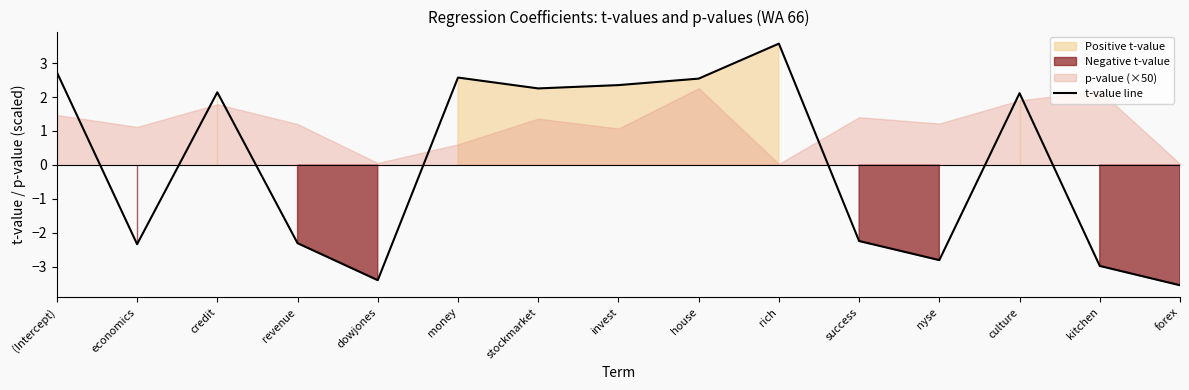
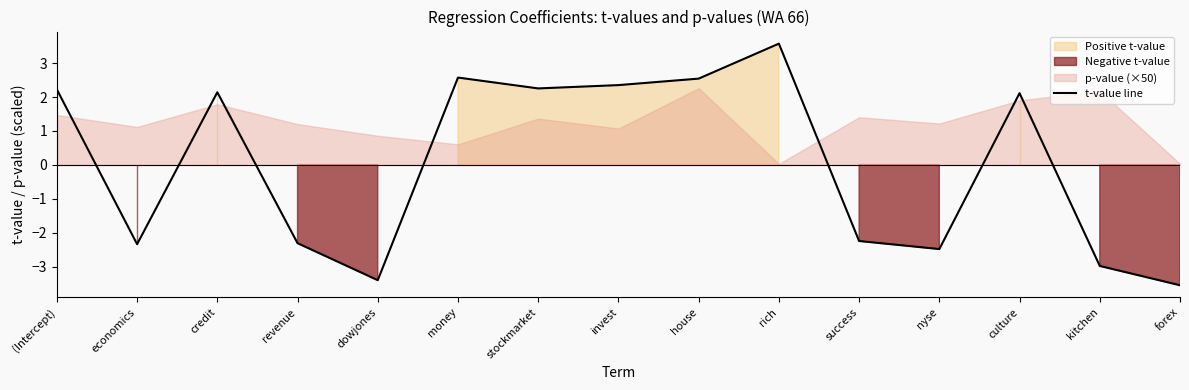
t-value line, (Intercept): 2.7 -> 2.2
p-value (×50), dowjones: 0.1 -> 0.9
t-value line, nyse: -2.8 -> -2.5
